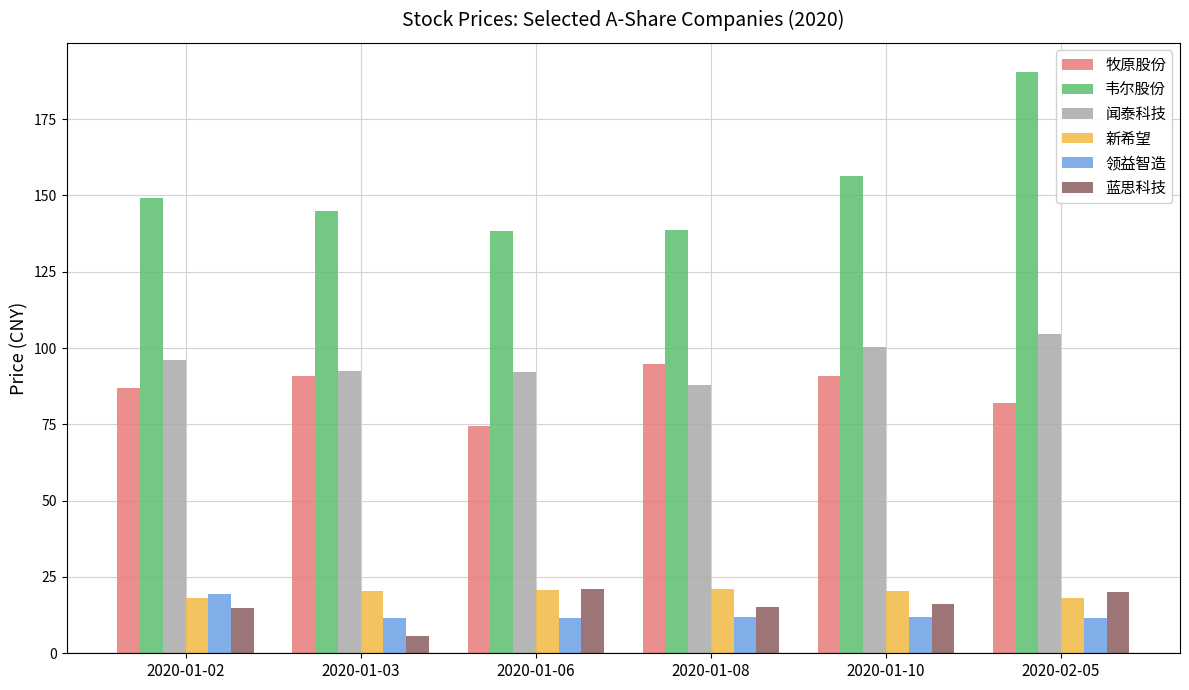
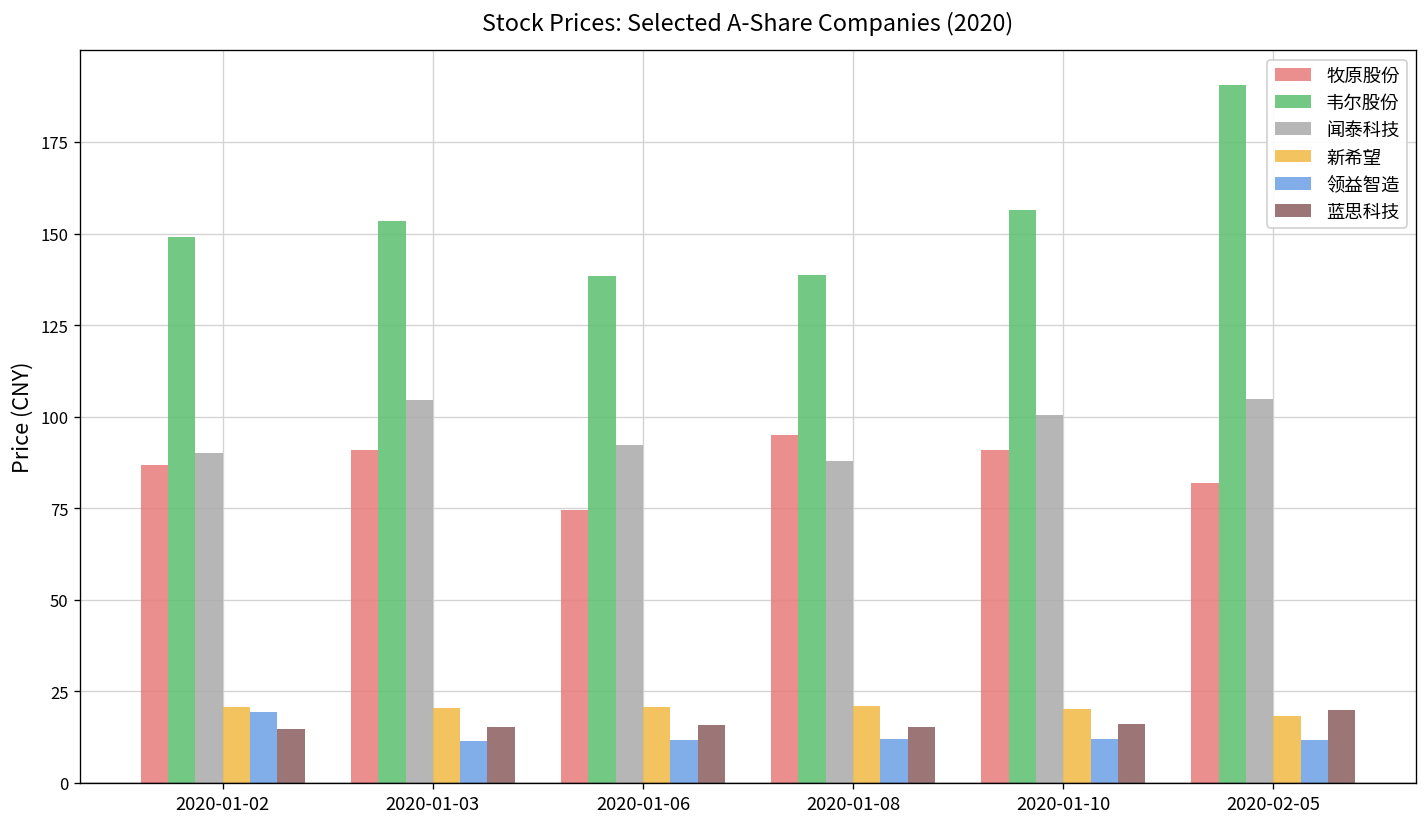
闻泰科技, 2020-01-02: 96 -> 90
新希望, 2020-01-02: 18 -> 21
韦尔股份, 2020-01-03: 145 -> 153
闻泰科技, 2020-01-03: 93 -> 105
蓝思科技, 2020-01-03: 6 -> 15
蓝思科技, 2020-01-06: 21 -> 16
